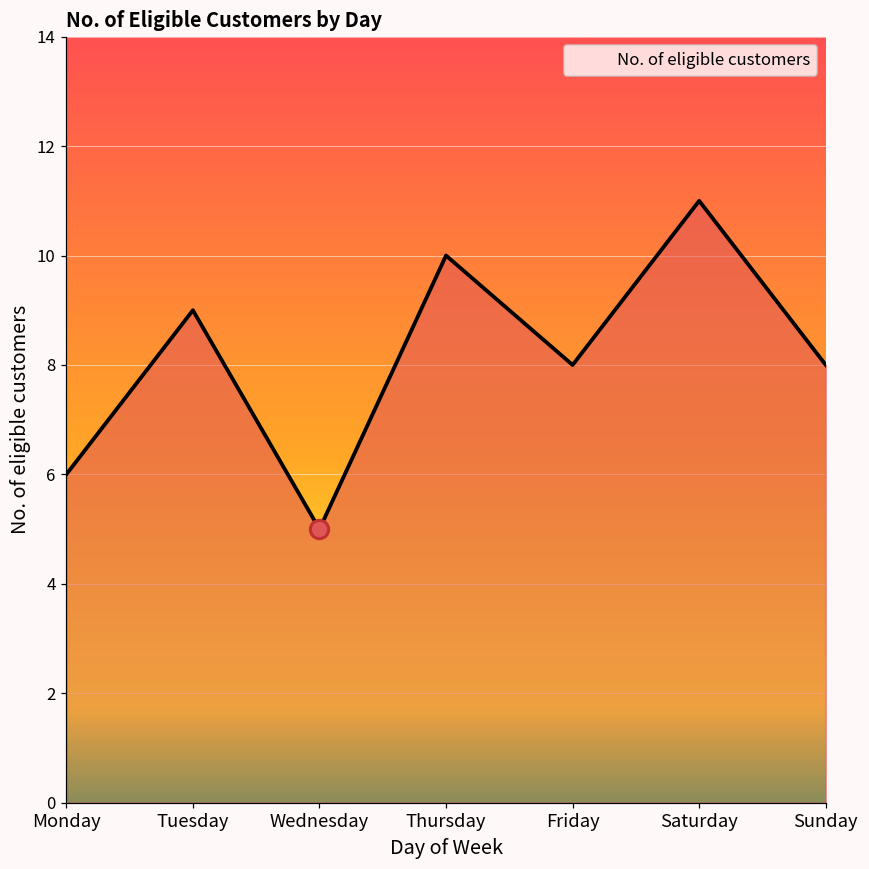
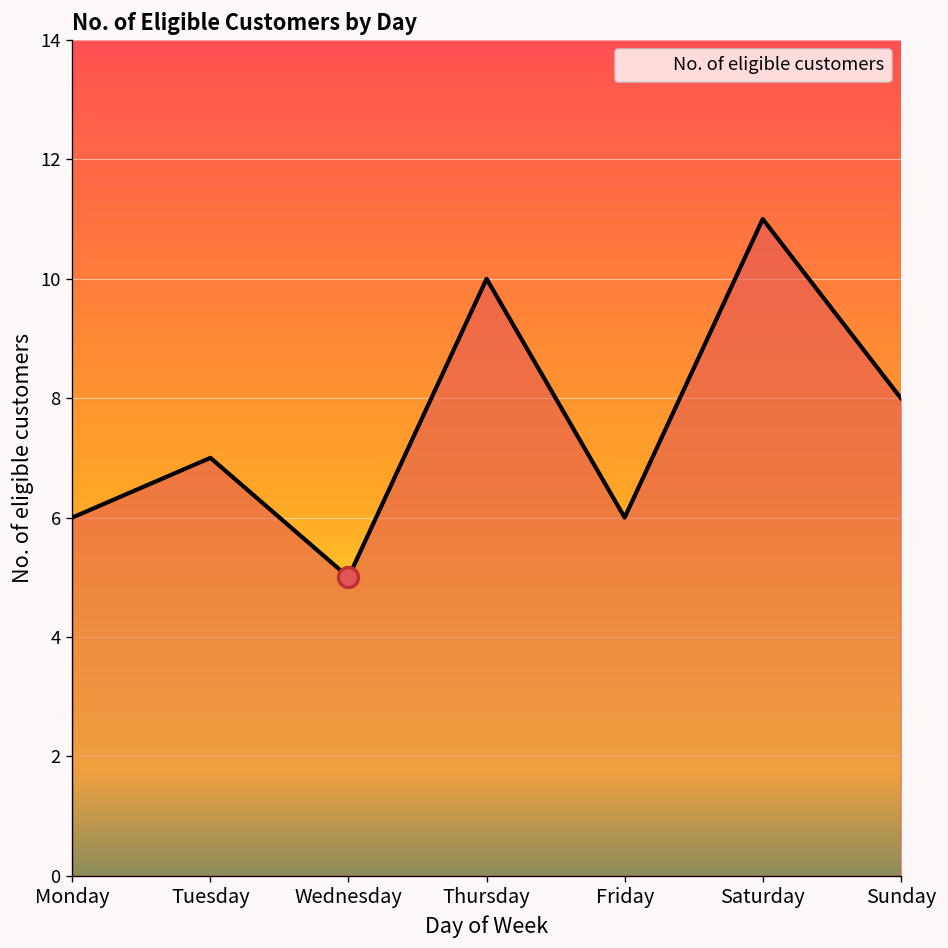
No. of eligible customers, Tuesday: 9 -> 7
No. of eligible customers, Friday: 8 -> 6
